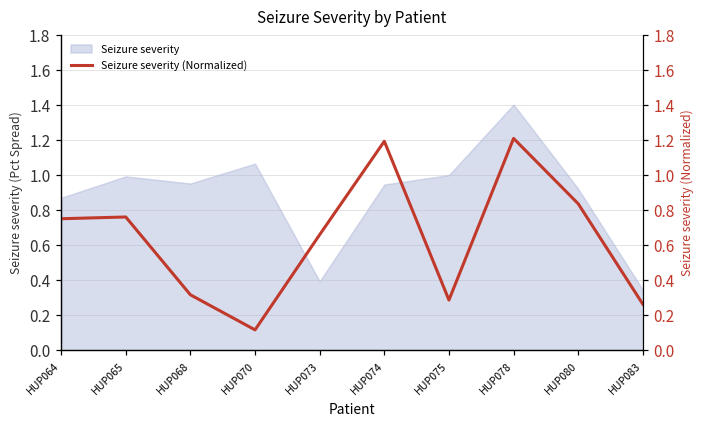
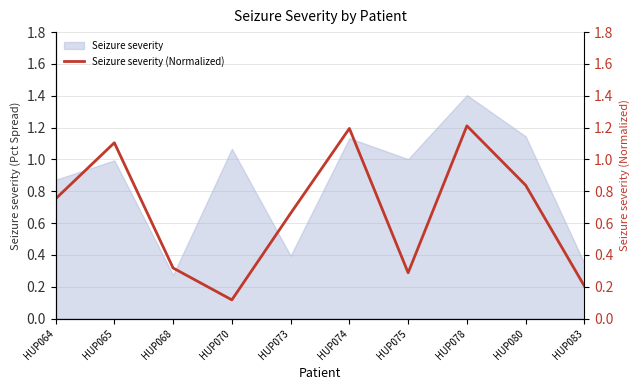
Seizure severity, HUP068: 0.95 -> 0.27
Seizure severity, HUP074: 0.95 -> 1.13
Seizure severity, HUP080: 0.92 -> 1.14
Seizure severity (Normalized), HUP065: 0.76 -> 1.10
Seizure severity (Normalized), HUP083: 0.26 -> 0.20
